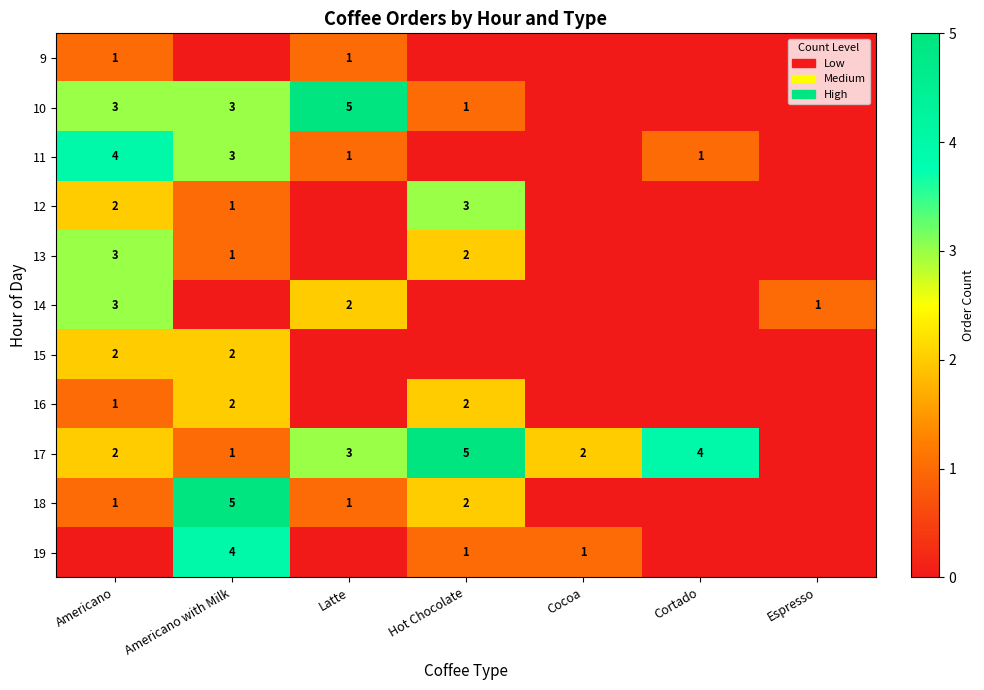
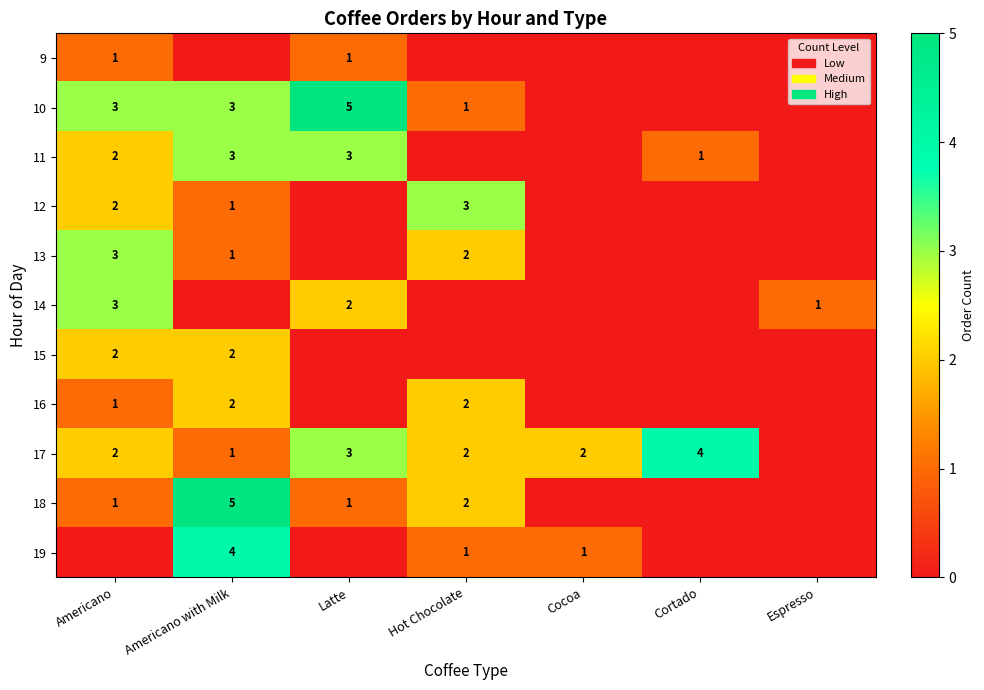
11, Americano: 4 -> 2
11, Latte: 1 -> 3
17, Hot Chocolate: 5 -> 2
